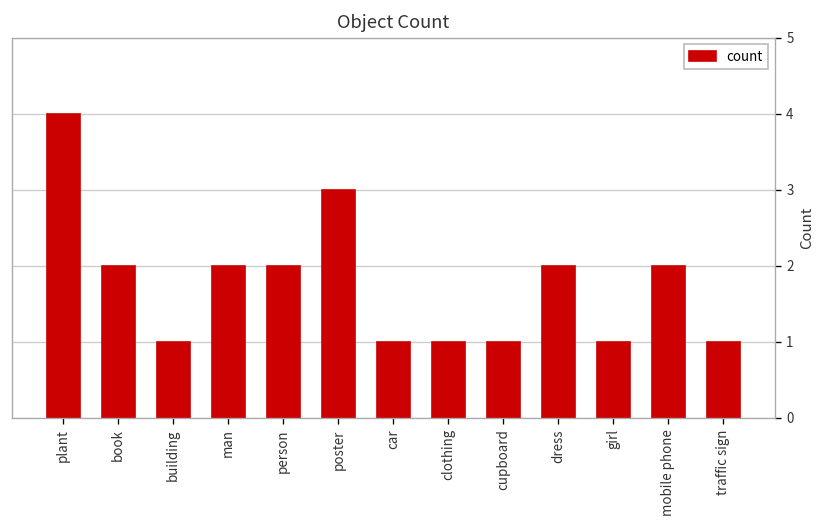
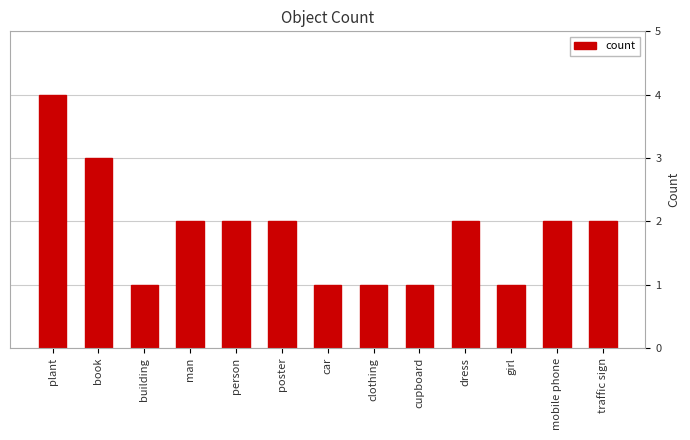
book: 2 -> 3
poster: 3 -> 2
traffic sign: 1 -> 2
